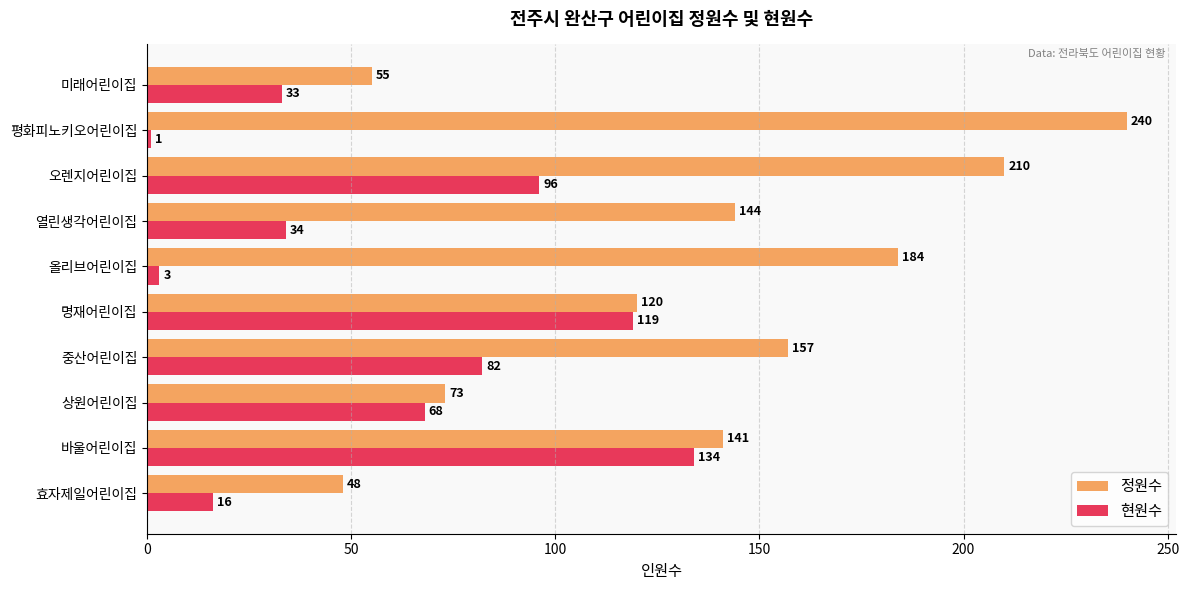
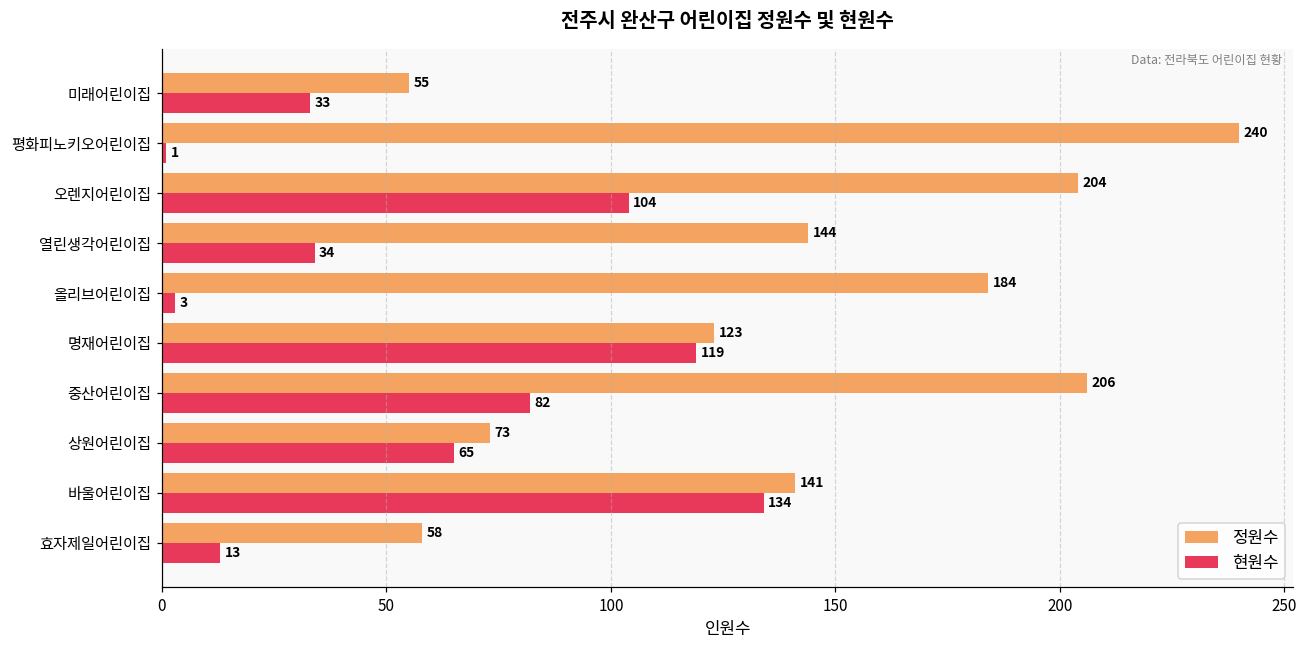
정원수, 오렌지어린이집: 210 -> 204
현원수, 오렌지어린이집: 96 -> 104
정원수, 명재어린이집: 120 -> 123
정원수, 중산어린이집: 157 -> 206
현원수, 상원어린이집: 68 -> 65
정원수, 효자제일어린이집: 48 -> 58
현원수, 효자제일어린이집: 16 -> 13
